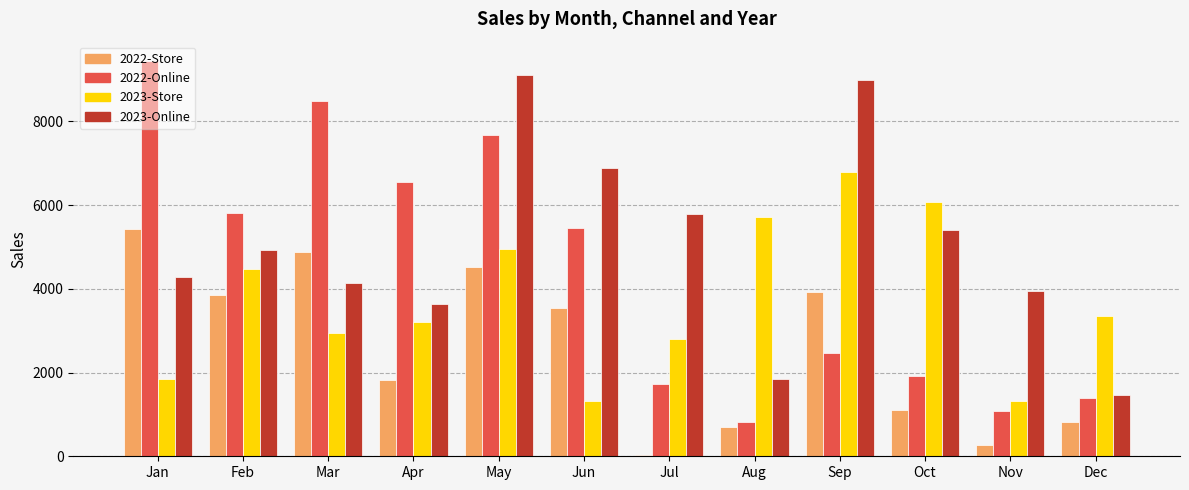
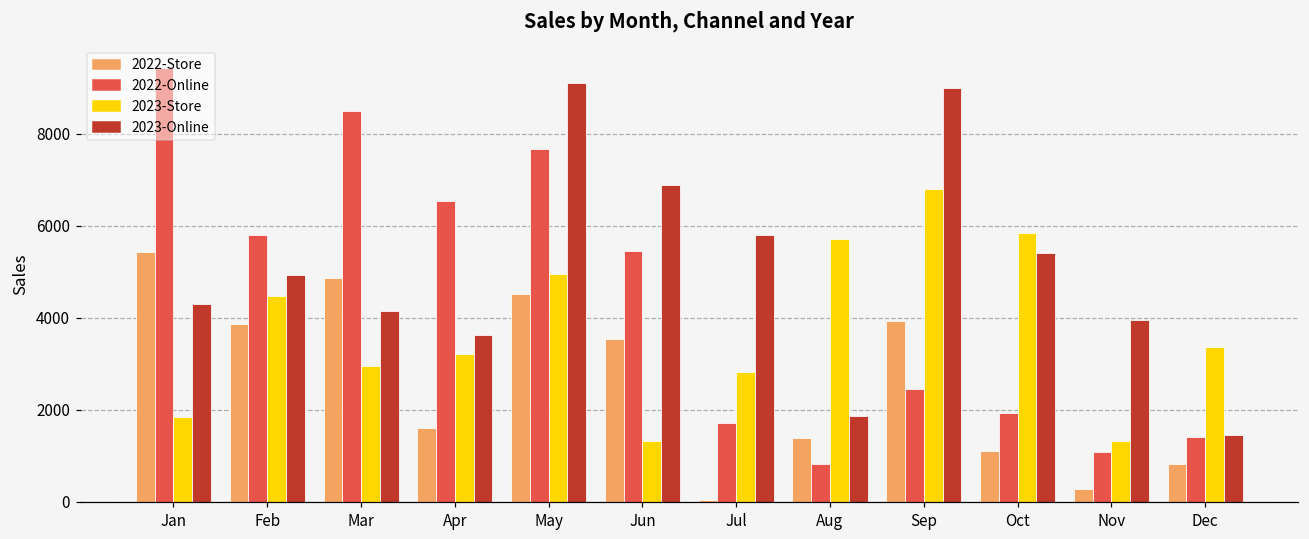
2022-Store, Apr: 1800 -> 1600
2022-Store, Aug: 700 -> 1400
2023-Store, Oct: 6100 -> 5800
